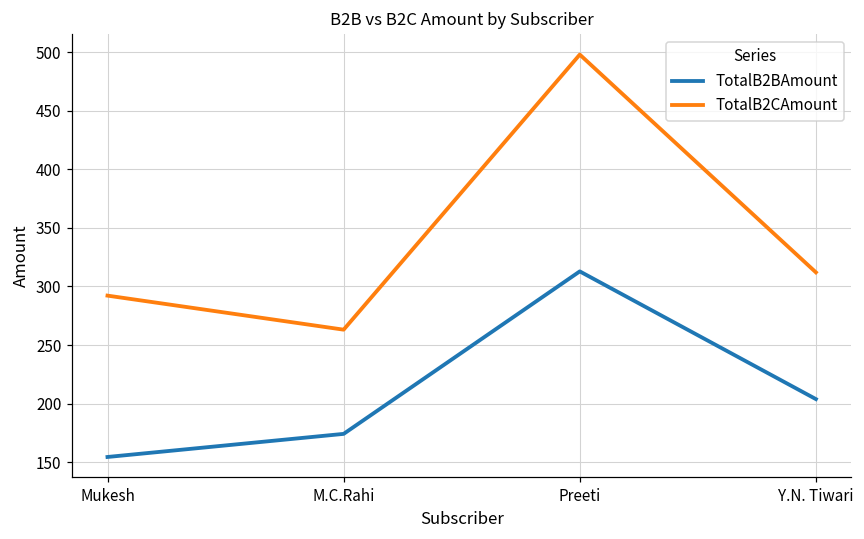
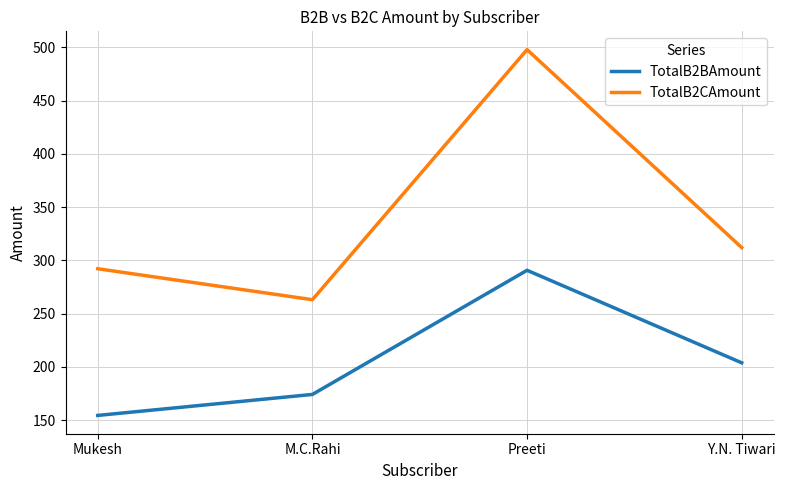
TotalB2BAmount, Preeti: 313 -> 291
